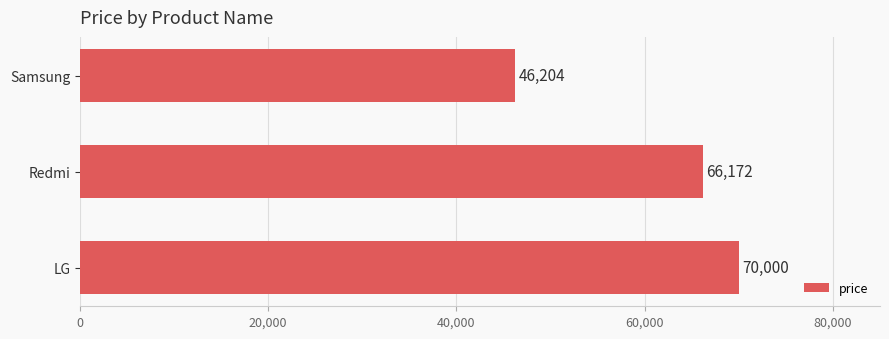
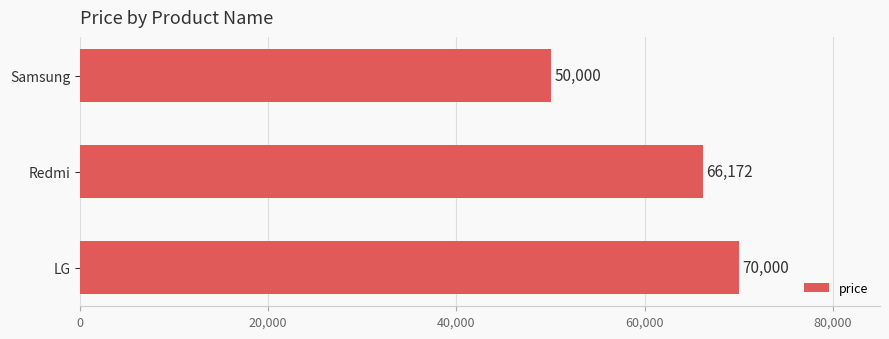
Samsung: 46,204 -> 50,000
